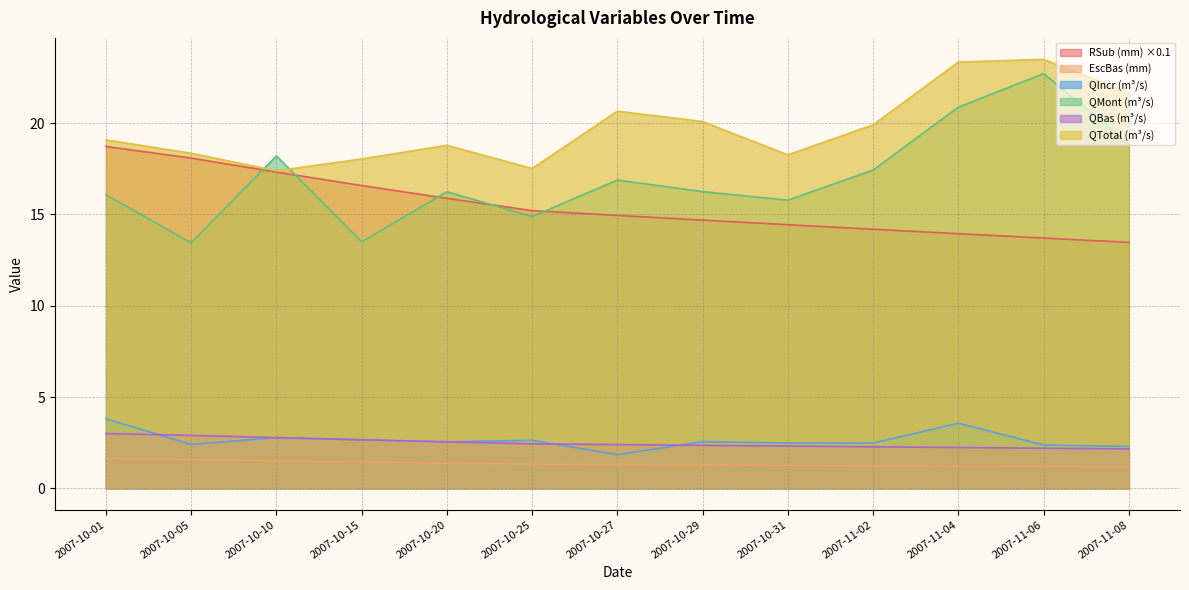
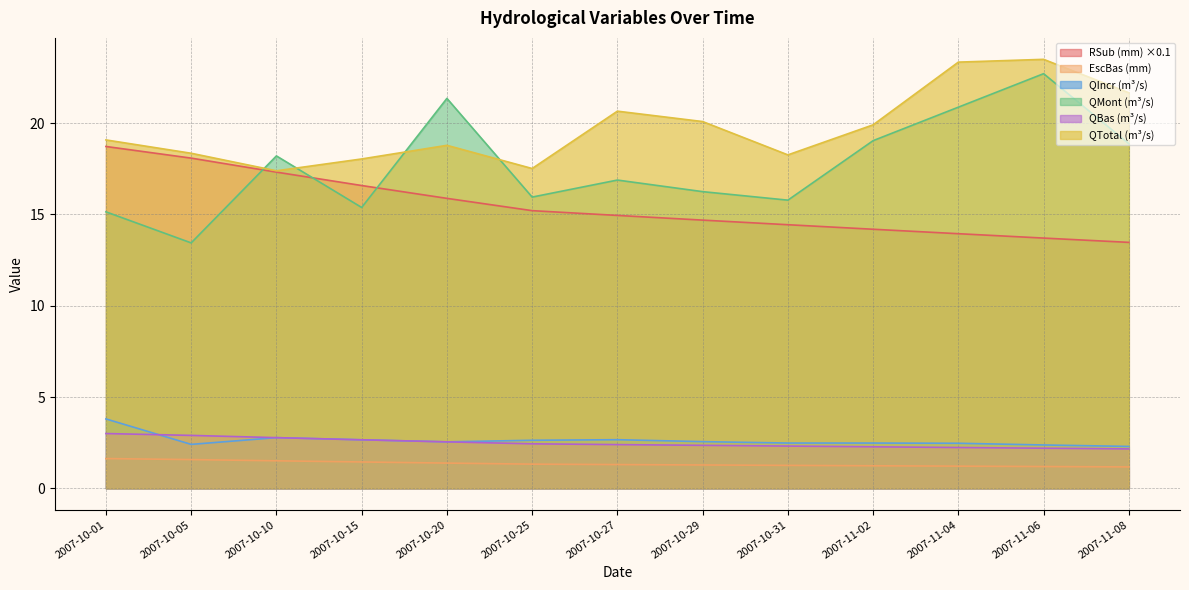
QMont (m³/s), 2007-10-01: 16.1 -> 15.1
QMont (m³/s), 2007-10-15: 13.5 -> 15.4
QMont (m³/s), 2007-10-20: 16.2 -> 21.4
QMont (m³/s), 2007-10-25: 14.9 -> 15.9
QIncr (m³/s), 2007-10-27: 1.8 -> 2.7
QMont (m³/s), 2007-11-02: 17.4 -> 19.0
QIncr (m³/s), 2007-11-04: 3.6 -> 2.5
